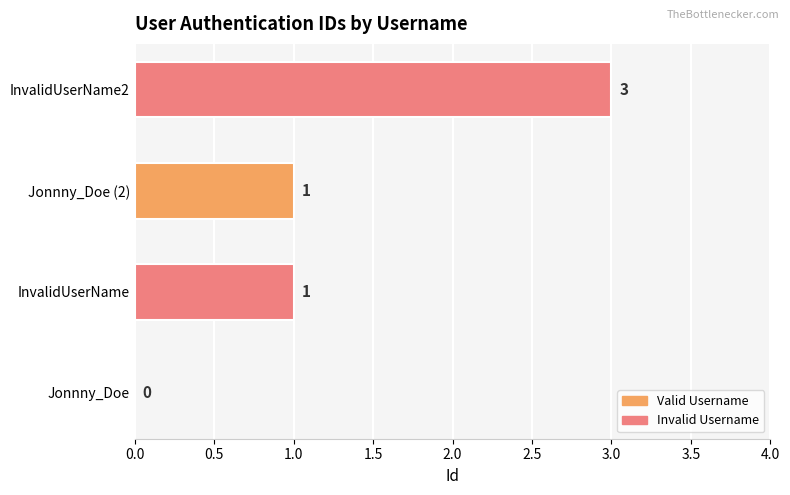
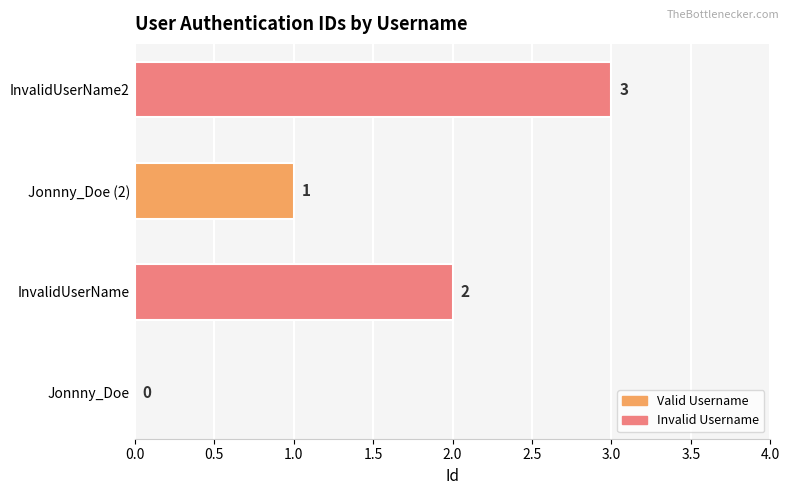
InvalidUserName: 1 -> 2
